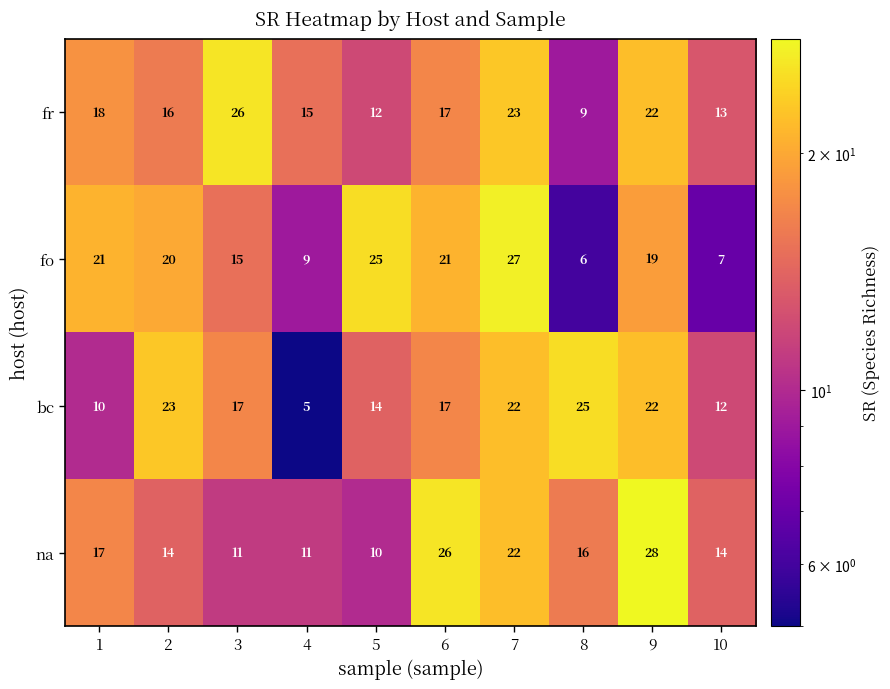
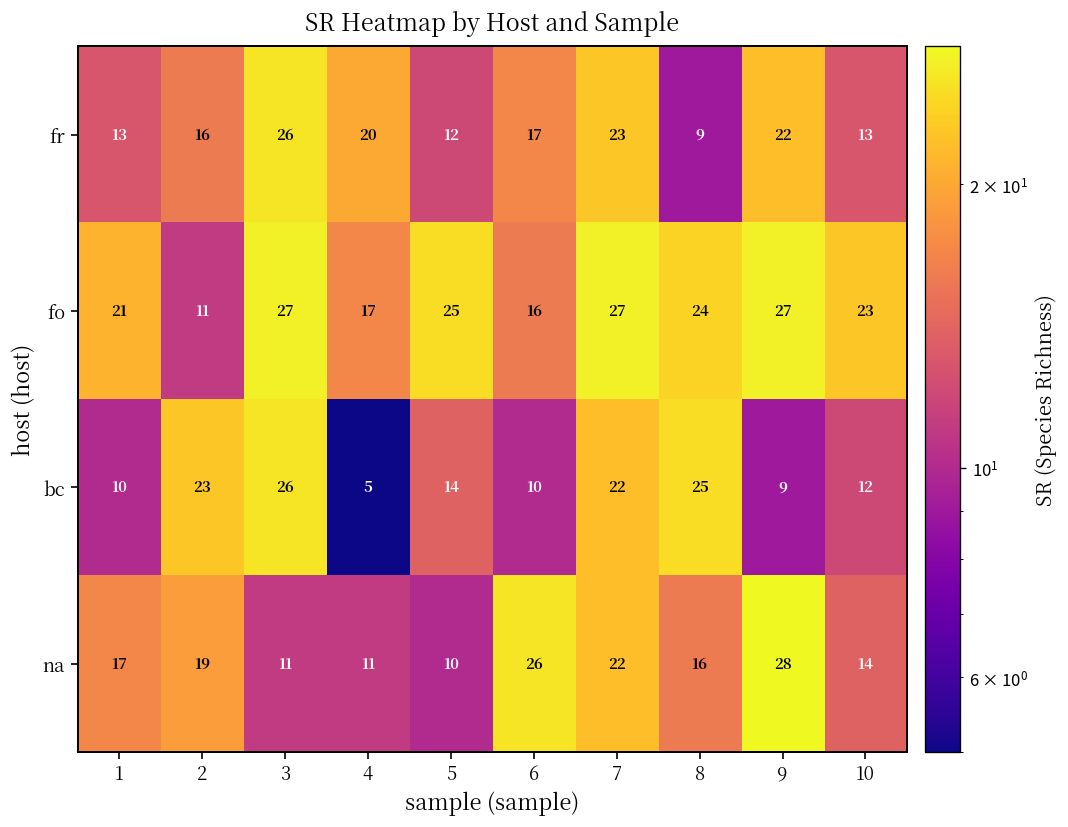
fr, 1: 18 -> 13
fr, 4: 15 -> 20
fo, 2: 20 -> 11
fo, 3: 15 -> 27
fo, 4: 9 -> 17
fo, 6: 21 -> 16
fo, 8: 6 -> 24
fo, 9: 19 -> 27
fo, 10: 7 -> 23
bc, 3: 17 -> 26
bc, 6: 17 -> 10
bc, 9: 22 -> 9
na, 2: 14 -> 19
